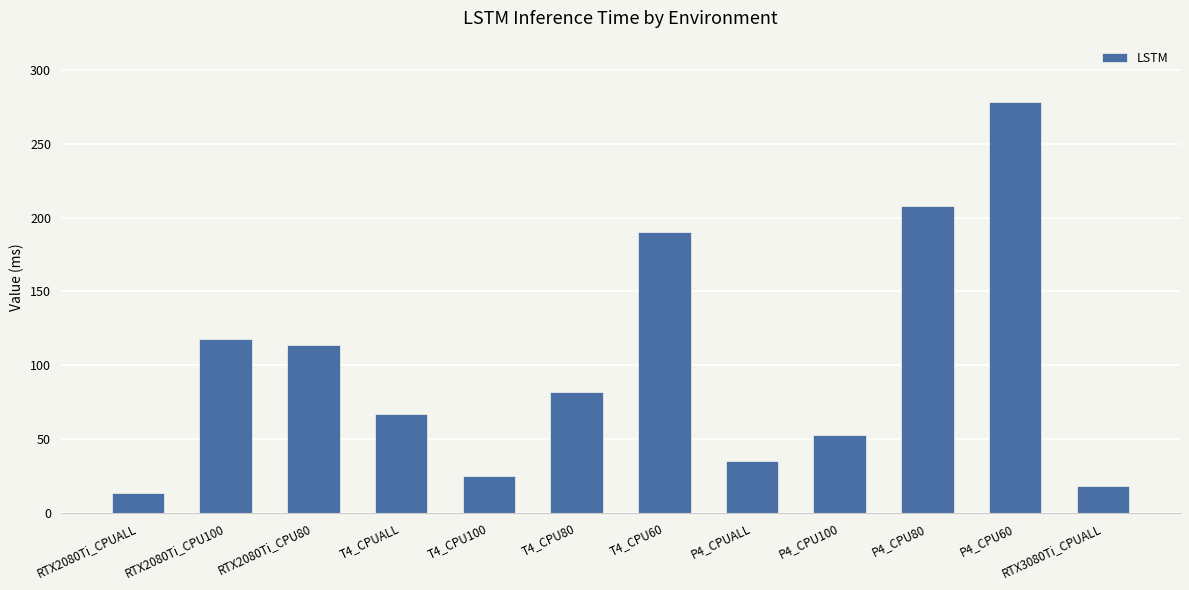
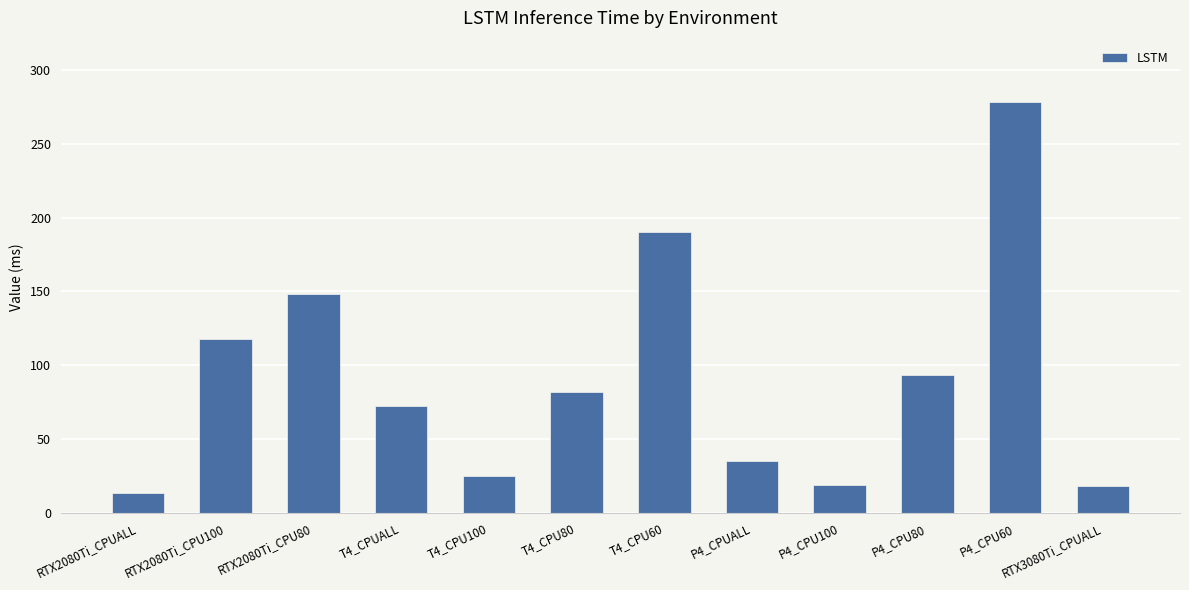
RTX2080Ti_CPU80: 114 -> 148
T4_CPUALL: 67 -> 73
P4_CPU100: 53 -> 19
P4_CPU80: 208 -> 94
